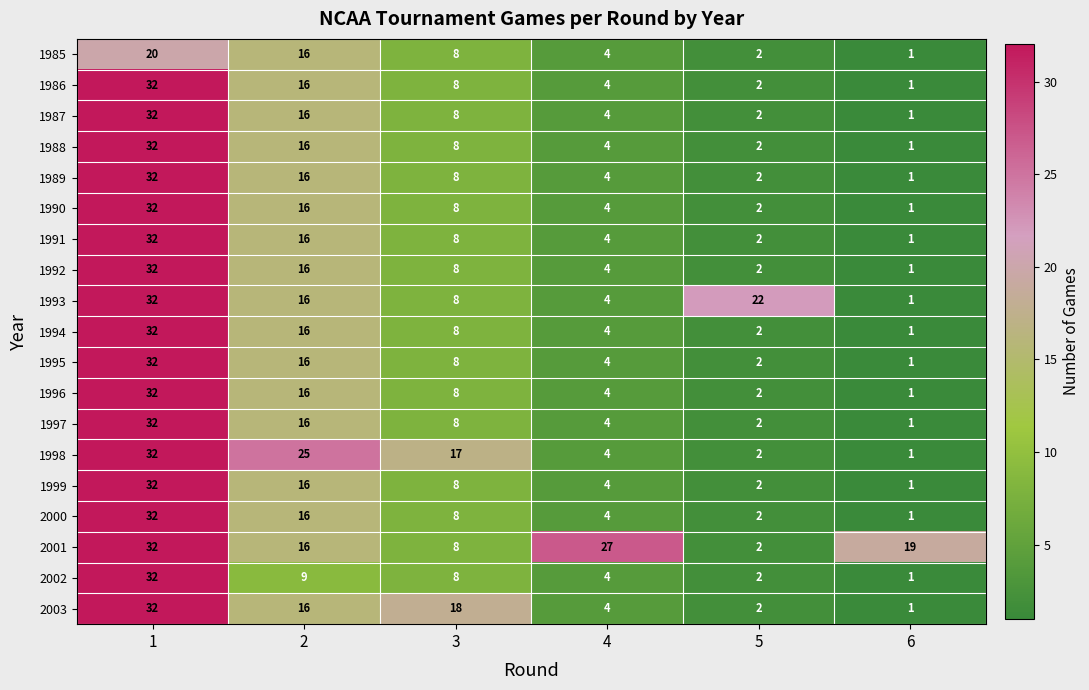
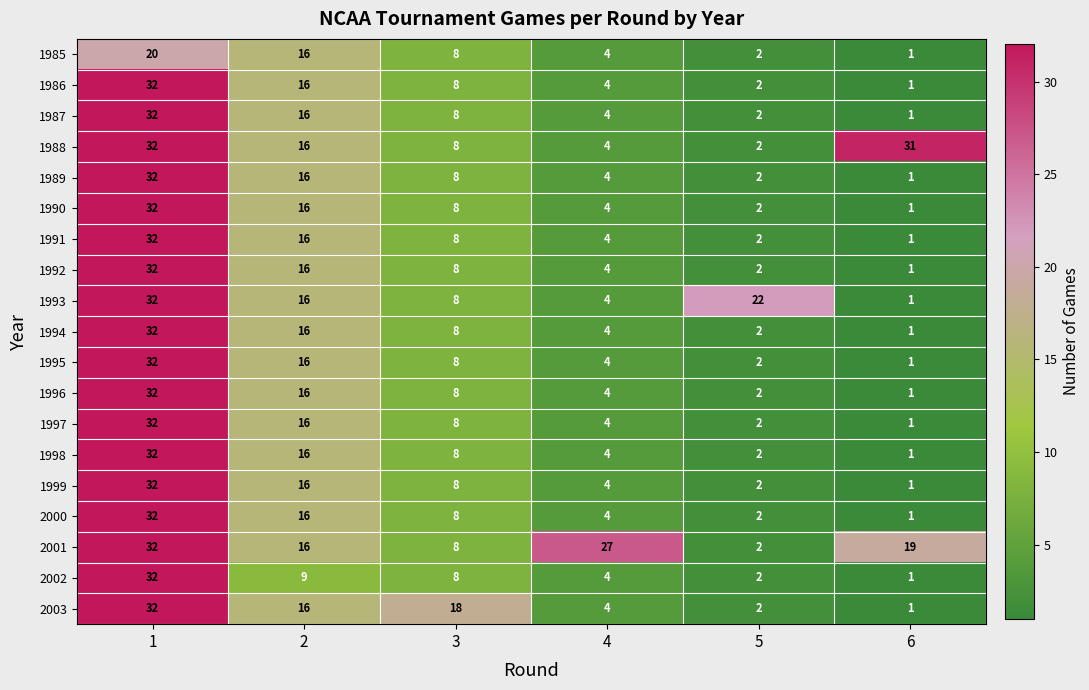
1988, 6: 1 -> 31
1998, 2: 25 -> 16
1998, 3: 17 -> 8
